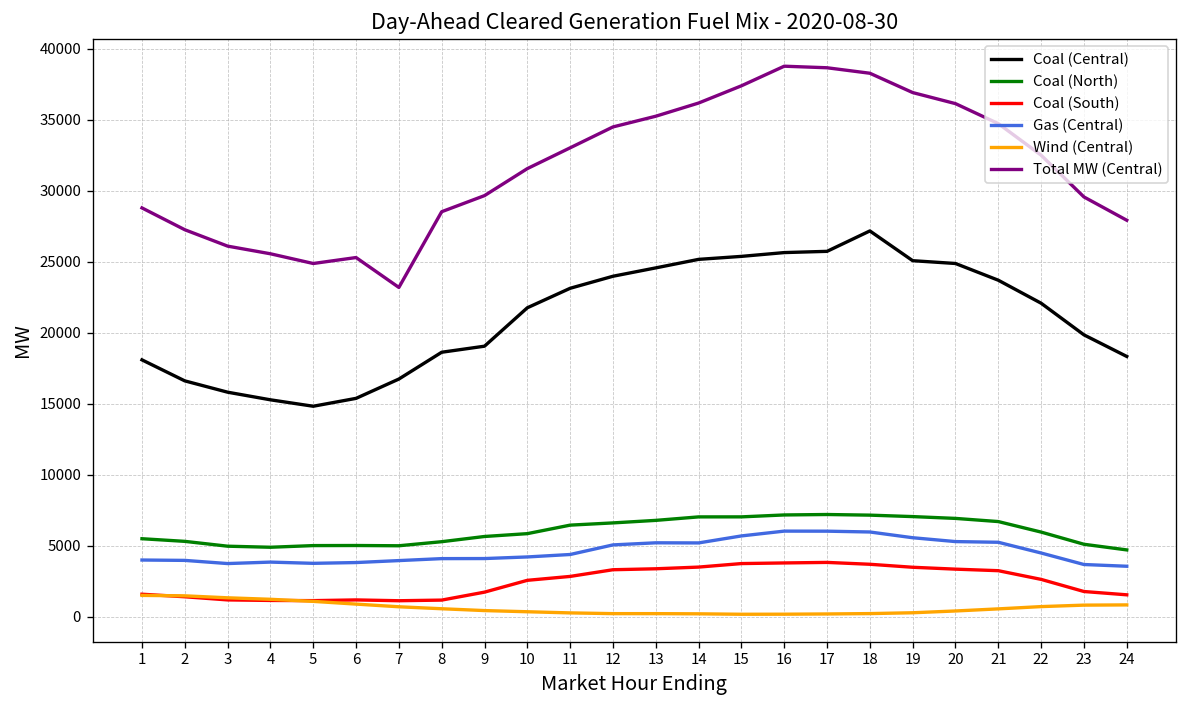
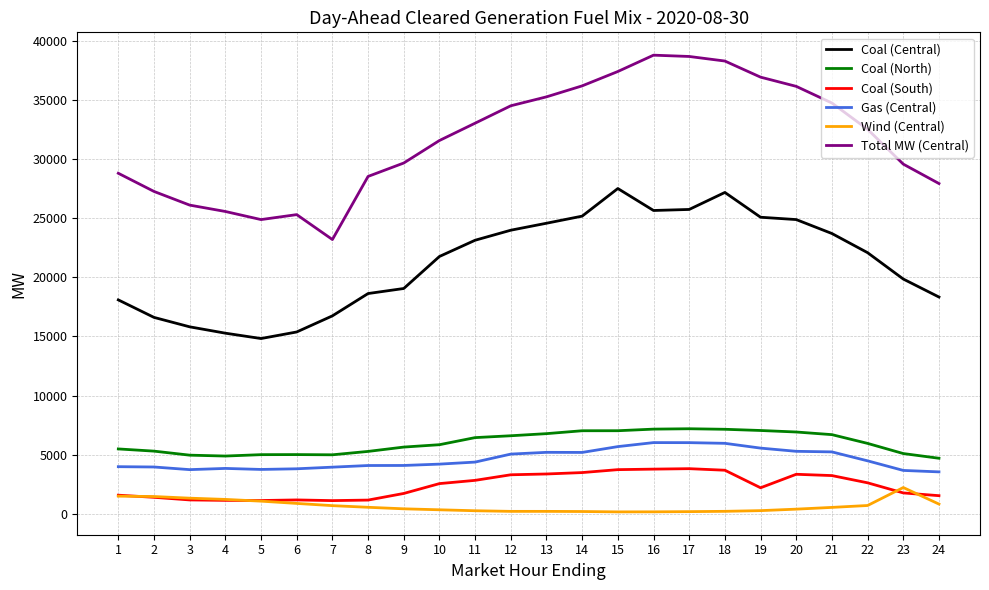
Coal (Central), 15: 25400 -> 27500
Coal (South), 19: 3500 -> 2200
Wind (Central), 23: 800 -> 2200
